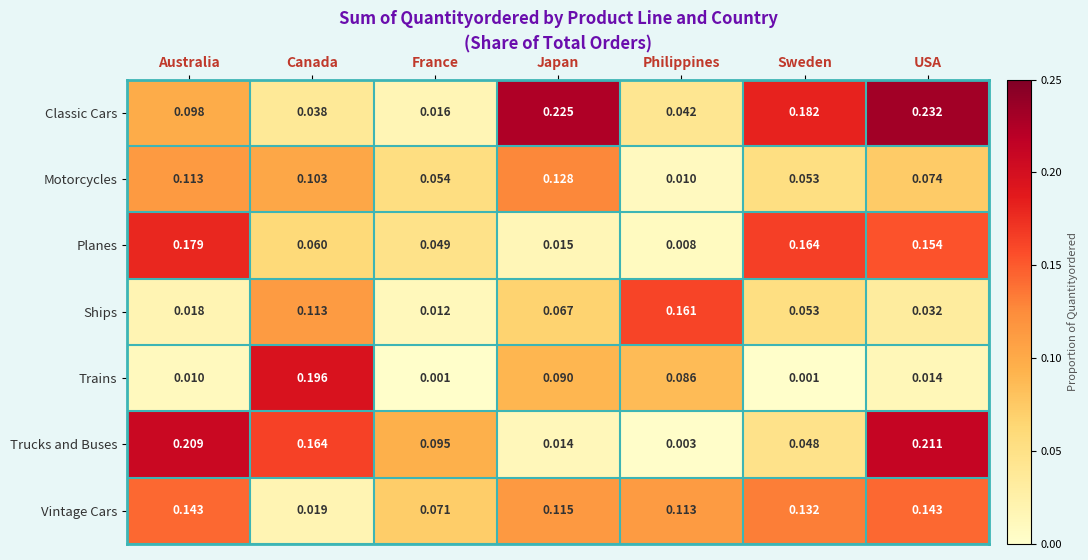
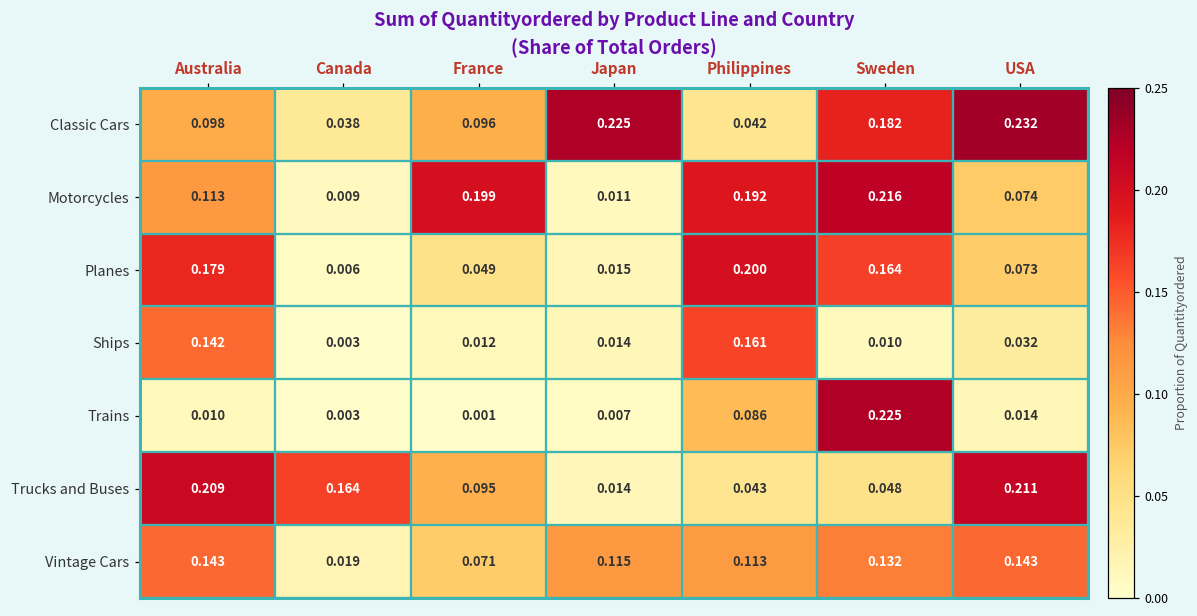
Classic Cars, France: 0.016 -> 0.096
Motorcycles, Canada: 0.103 -> 0.009
Motorcycles, France: 0.054 -> 0.199
Motorcycles, Japan: 0.128 -> 0.011
Motorcycles, Philippines: 0.010 -> 0.192
Motorcycles, Sweden: 0.053 -> 0.216
Planes, Canada: 0.060 -> 0.006
Planes, Philippines: 0.008 -> 0.200
Planes, USA: 0.154 -> 0.073
Ships, Australia: 0.018 -> 0.142
Ships, Canada: 0.113 -> 0.003
Ships, Japan: 0.067 -> 0.014
Ships, Sweden: 0.053 -> 0.010
Trains, Canada: 0.196 -> 0.003
Trains, Japan: 0.090 -> 0.007
Trains, Sweden: 0.001 -> 0.225
Trucks and Buses, Philippines: 0.003 -> 0.043
